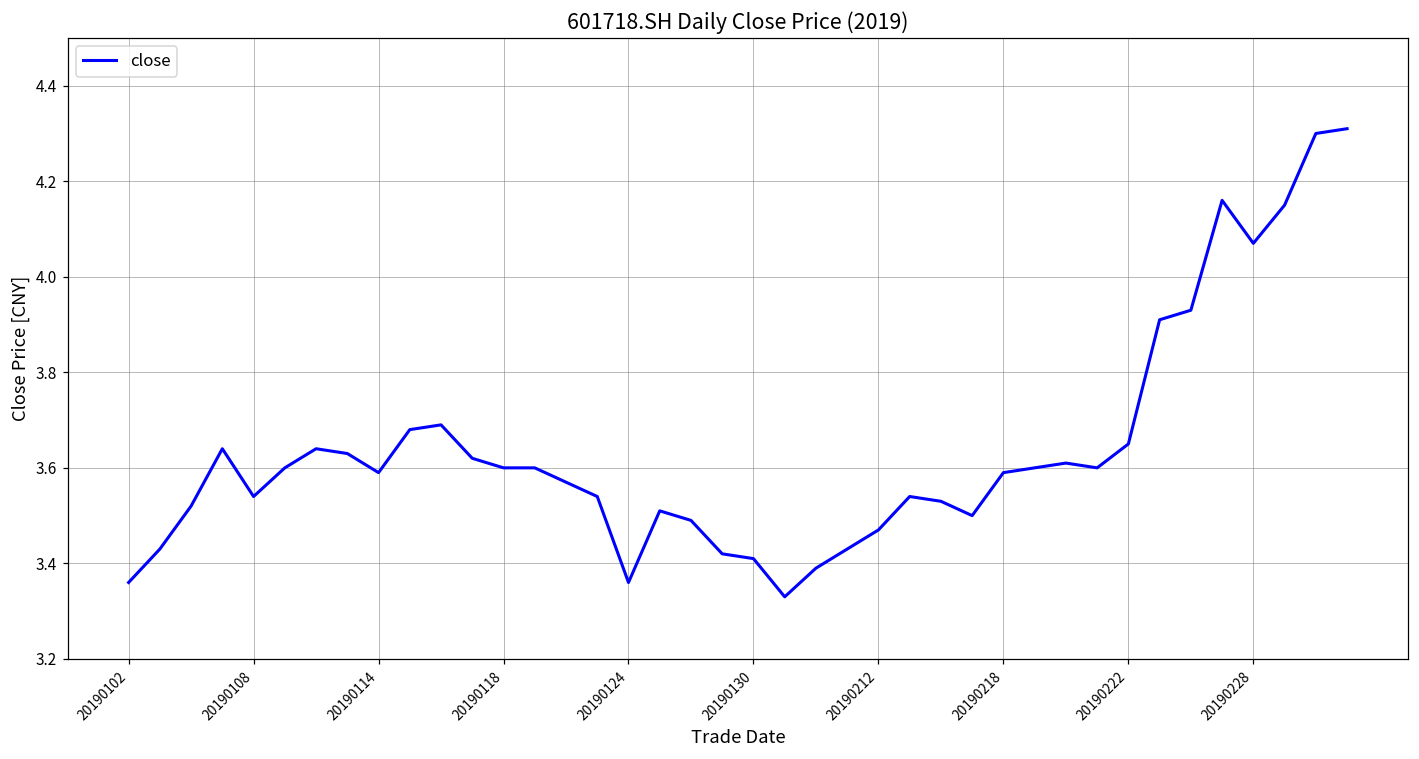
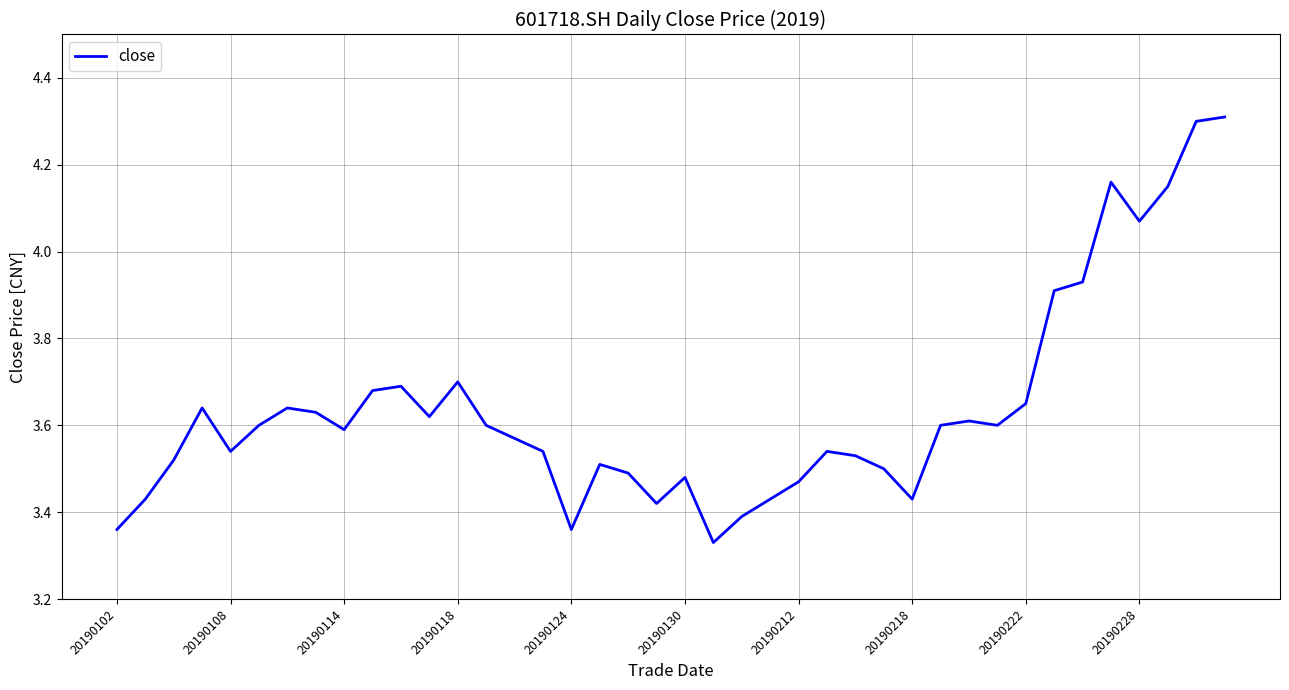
20190118: 3.6 -> 3.7
20190130: 3.41 -> 3.48
20190218: 3.59 -> 3.43
